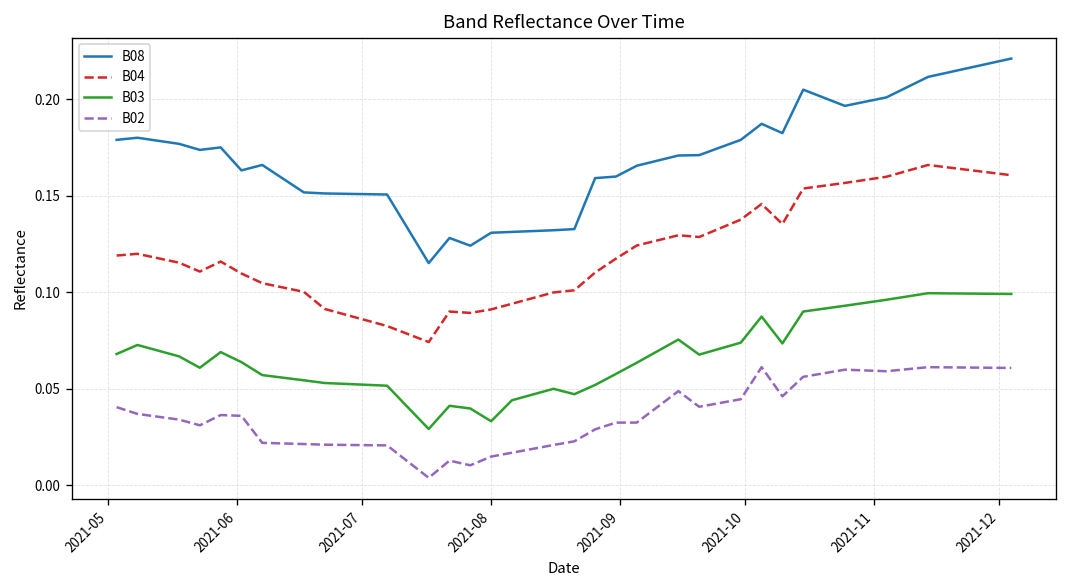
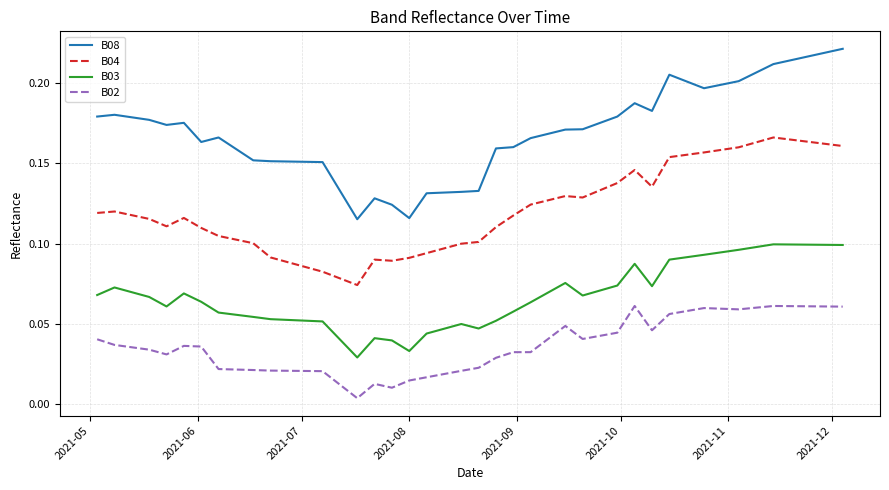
B08, 2021-08: 0.131 -> 0.116
